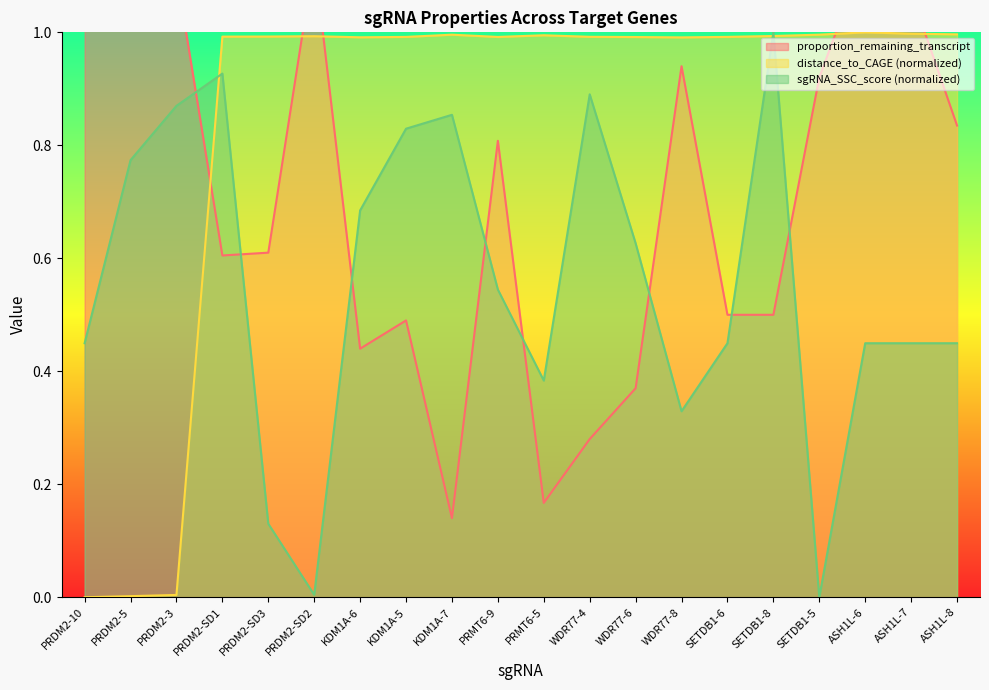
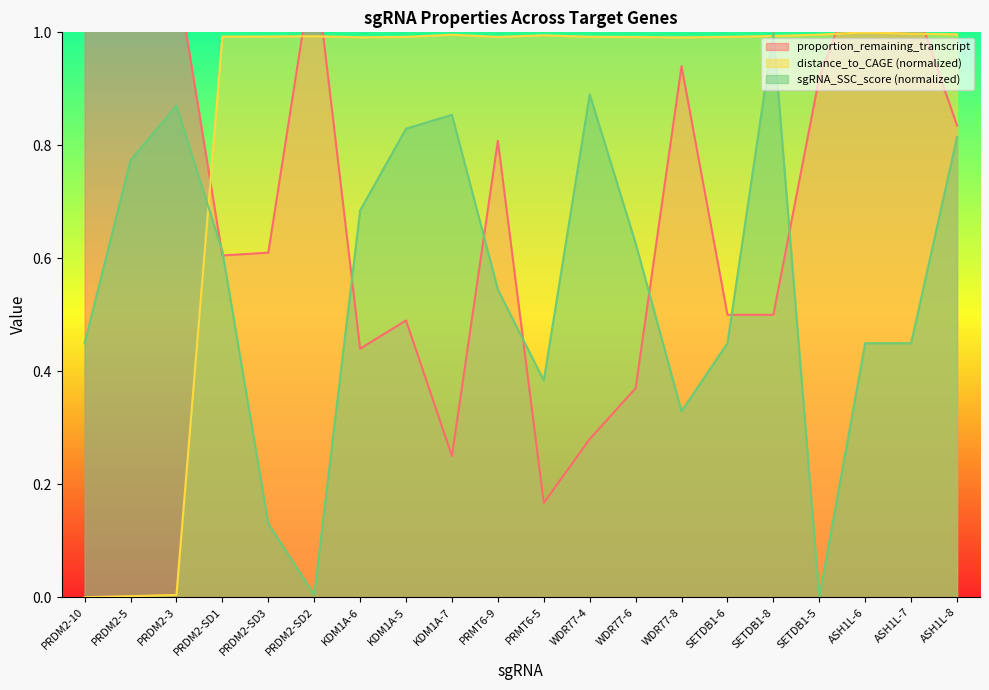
sgRNA_SSC_score (normalized), PRDM2-SD1: 0.93 -> 0.61
proportion_remaining_transcript, KDM1A-7: 0.14 -> 0.25
sgRNA_SSC_score (normalized), ASH1L-8: 0.45 -> 0.81
